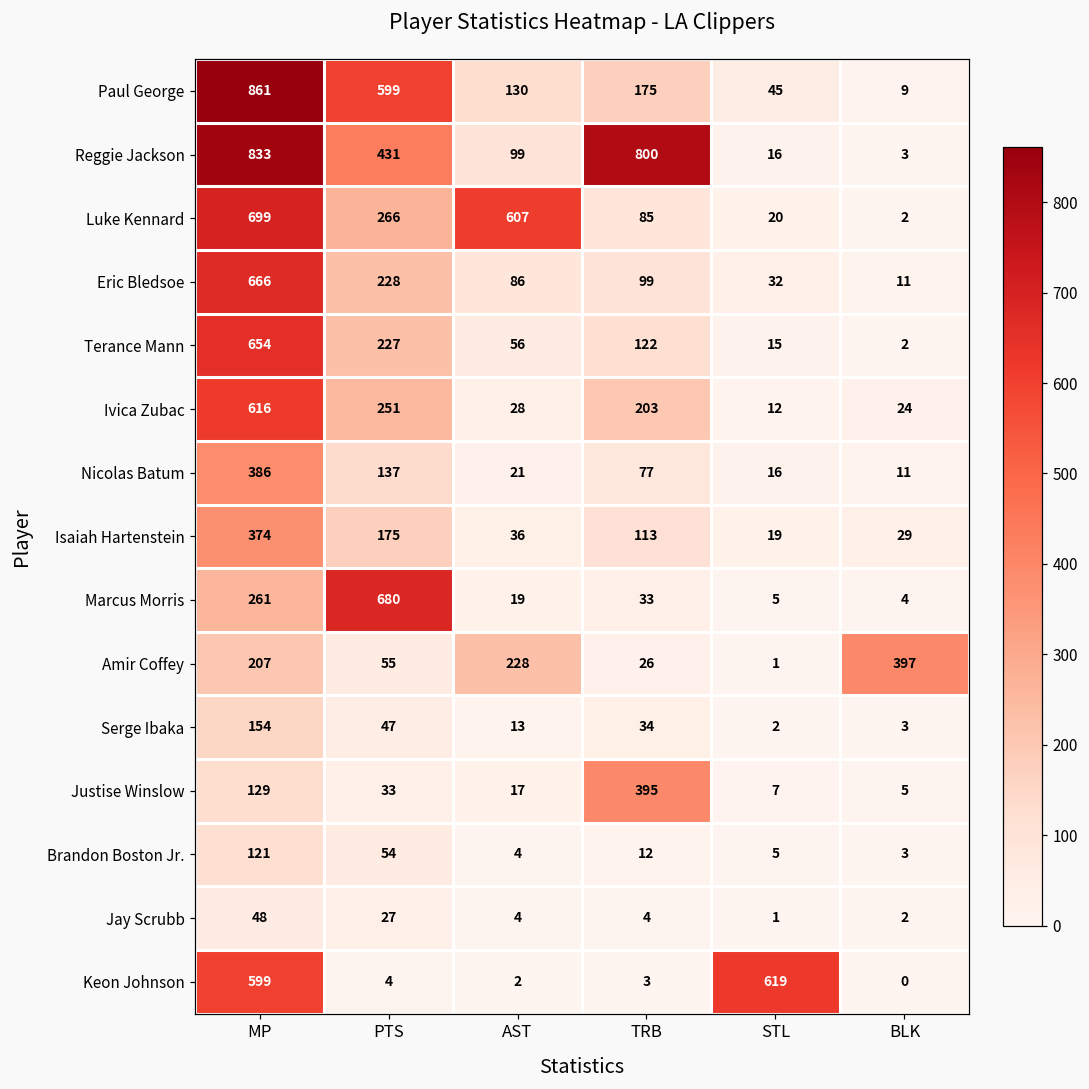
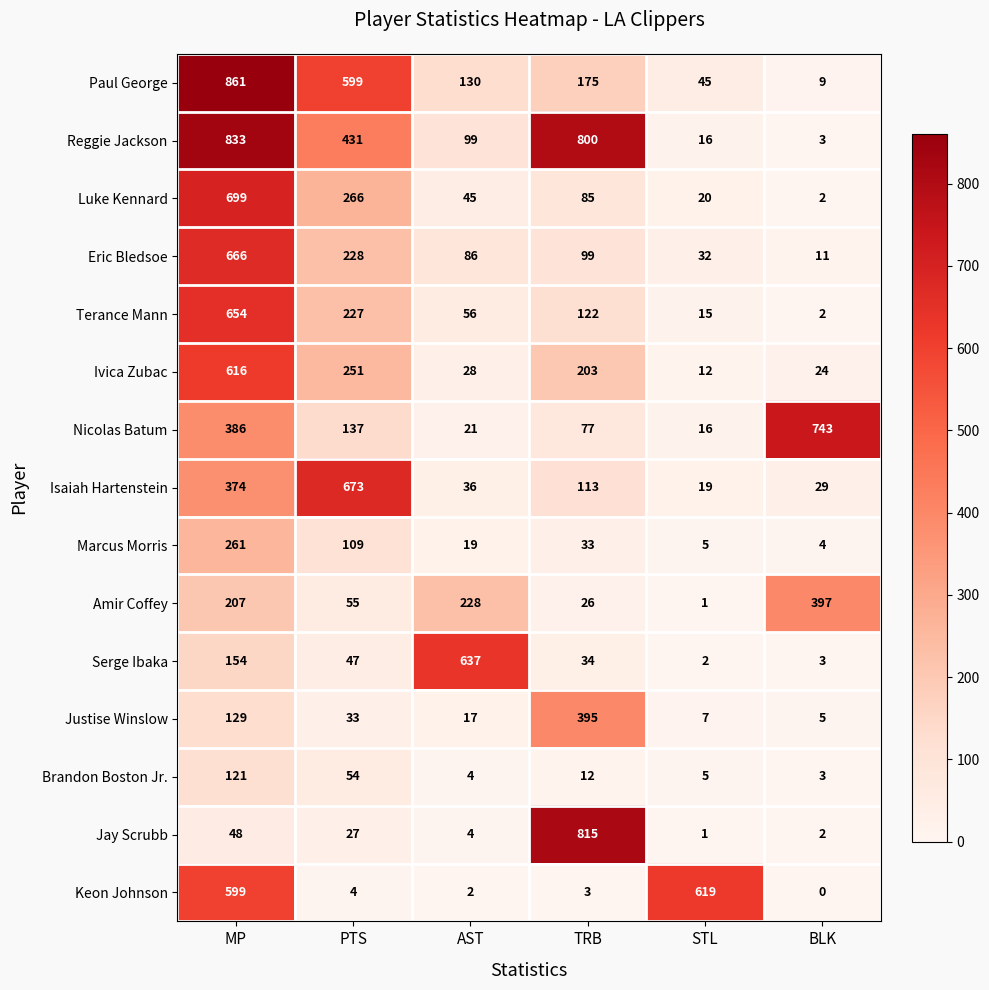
Luke Kennard, AST: 607 -> 45
Nicolas Batum, BLK: 11 -> 743
Isaiah Hartenstein, PTS: 175 -> 673
Marcus Morris, PTS: 680 -> 109
Serge Ibaka, AST: 13 -> 637
Jay Scrubb, TRB: 4 -> 815
